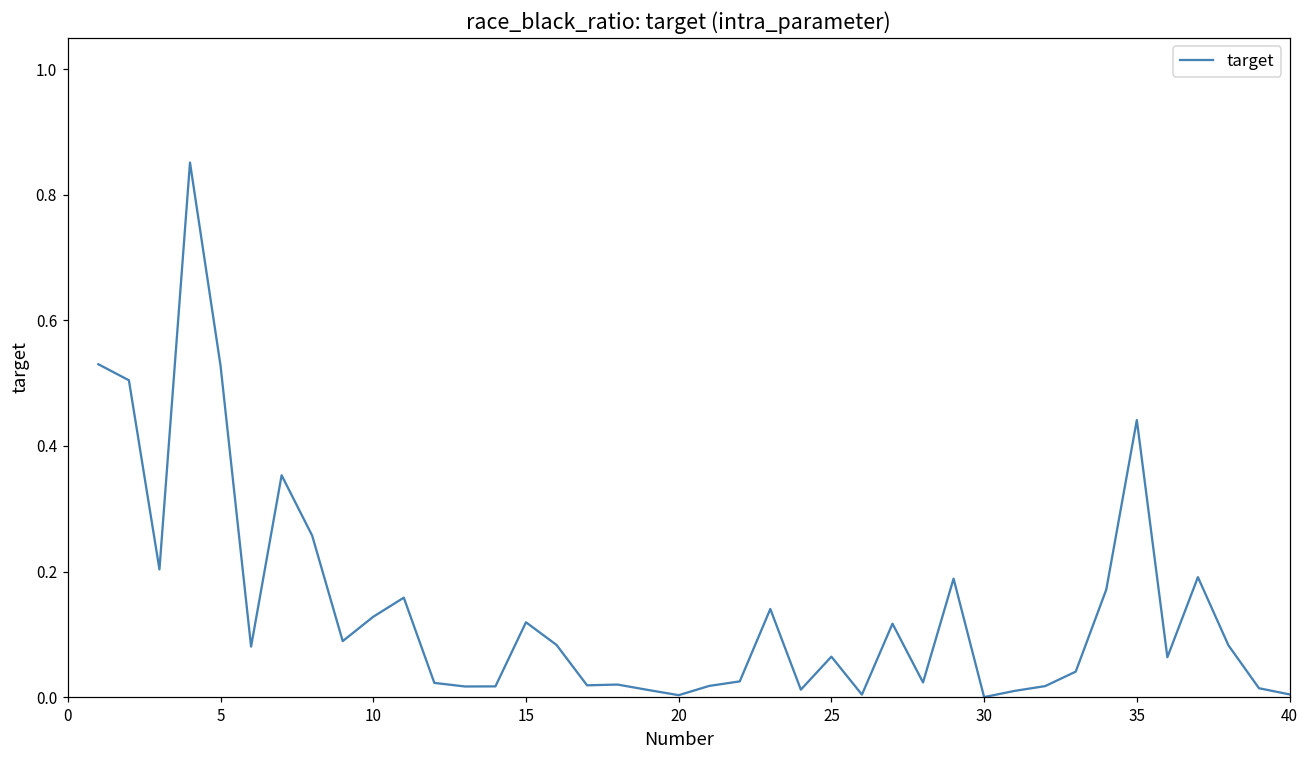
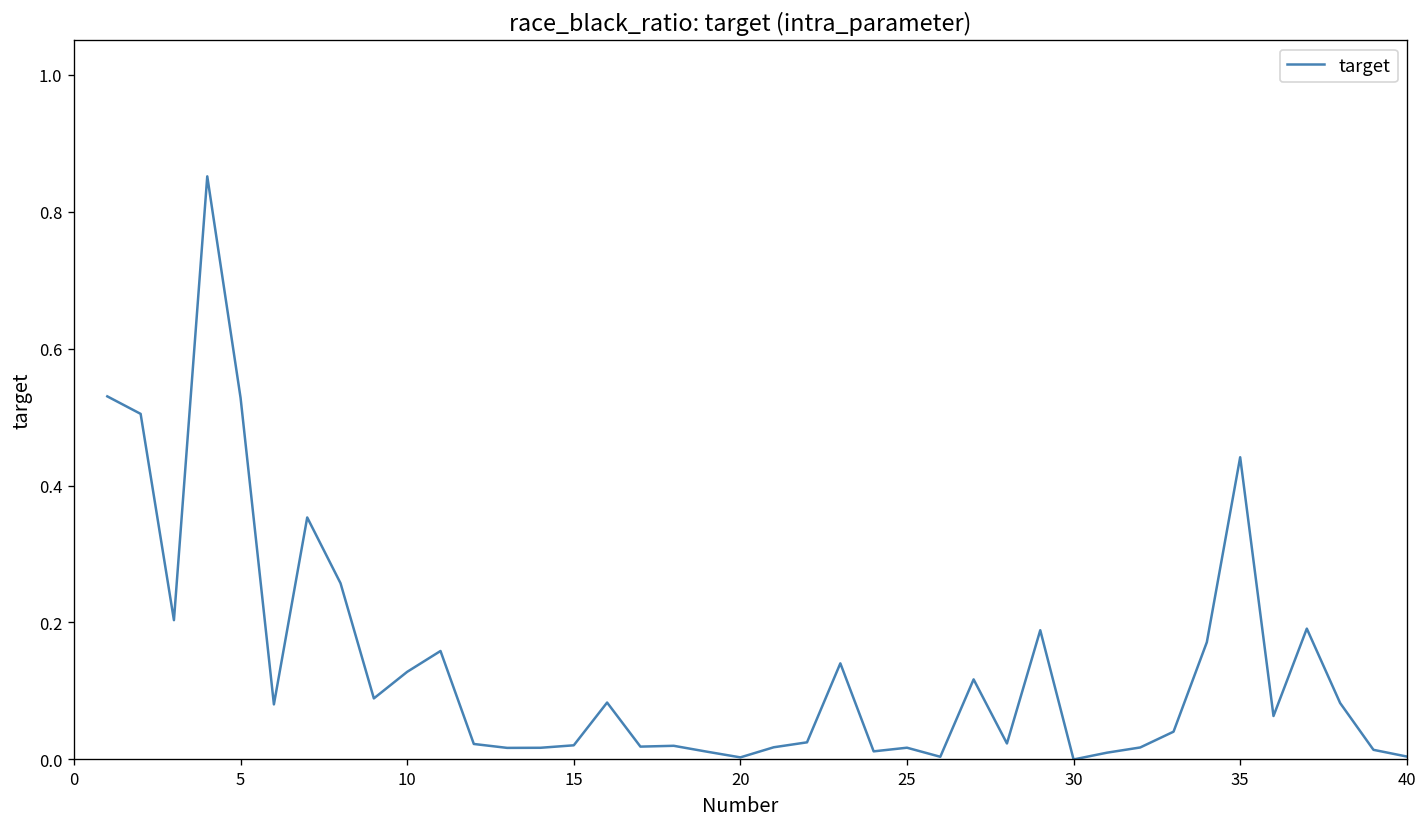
15: 0.12 -> 0.02
25: 0.06 -> 0.02
